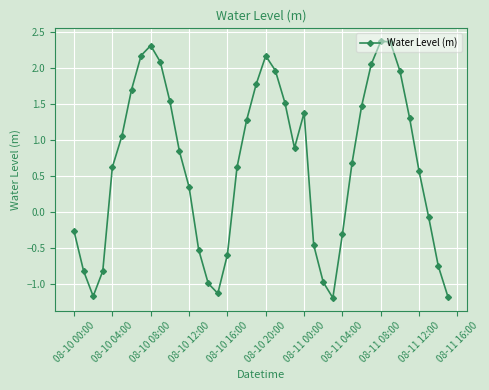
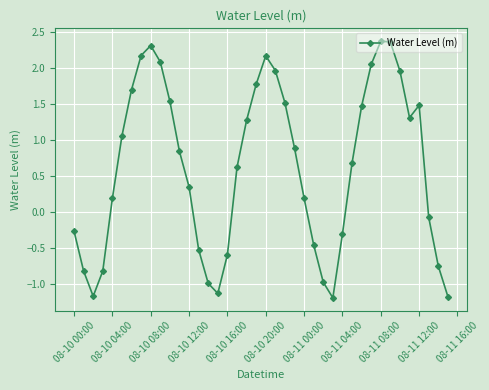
08-10 04:00: 0.6 -> 0.2
08-11 00:00: 1.4 -> 0.2
08-11 12:00: 0.6 -> 1.5
